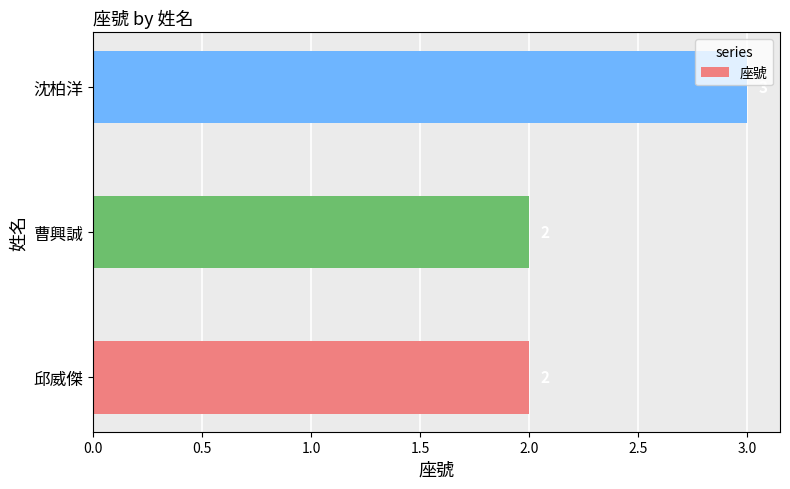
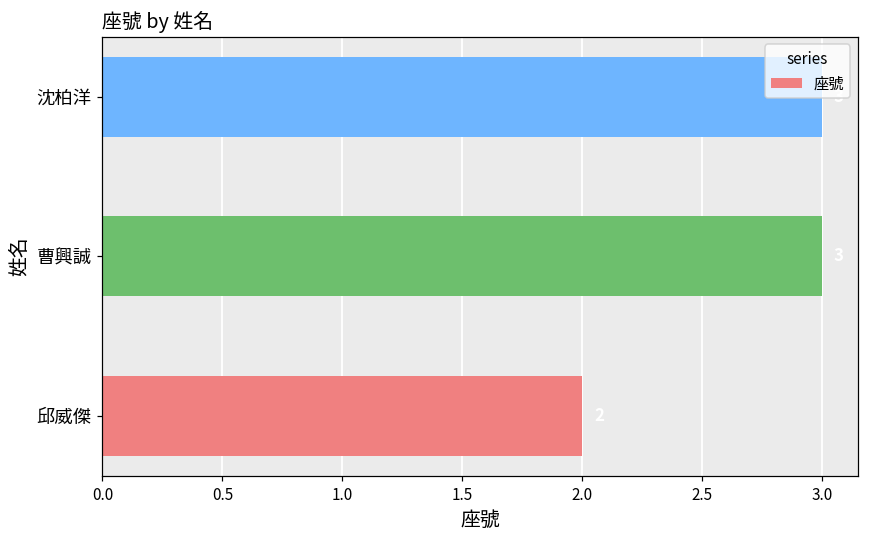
曹興誠: 2 -> 3
